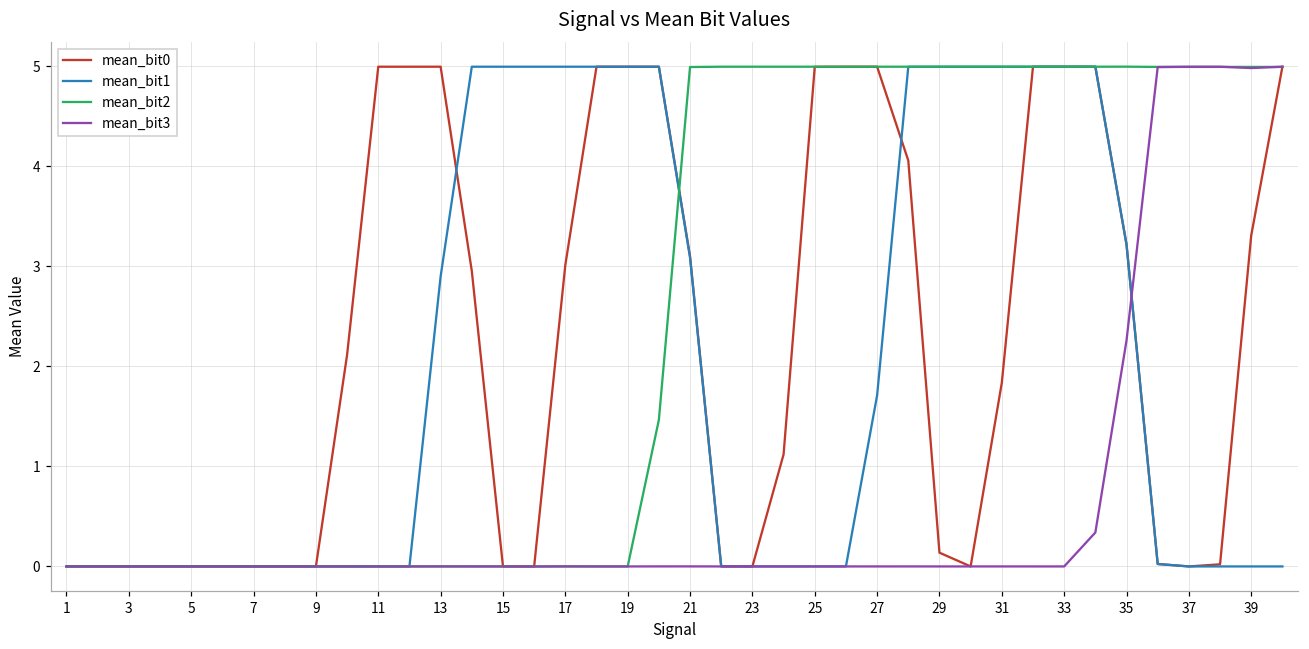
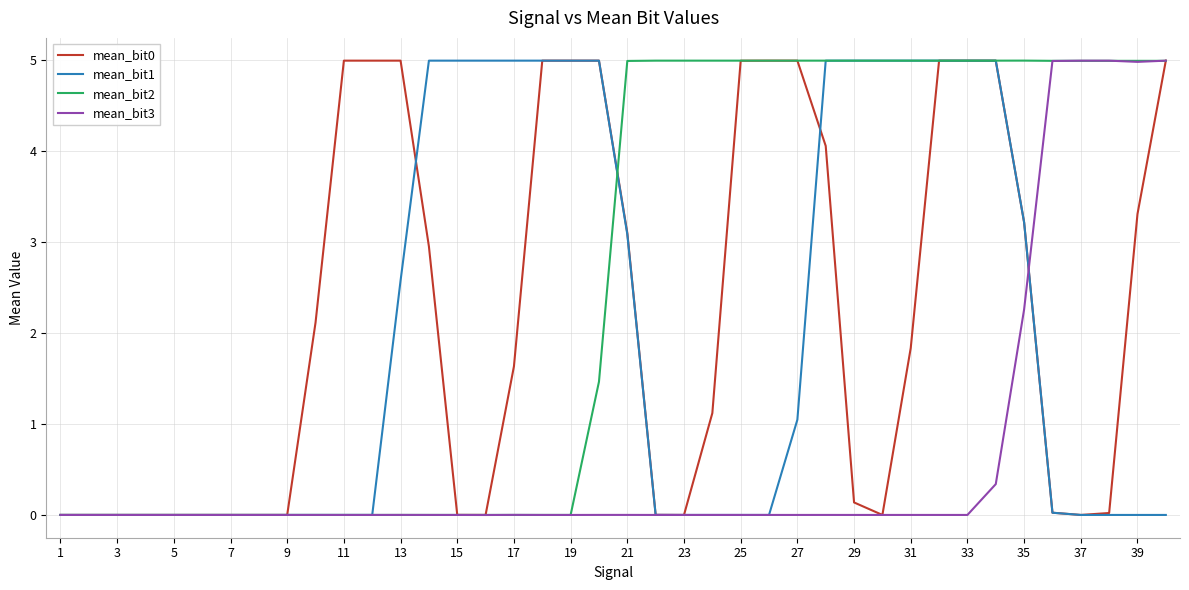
mean_bit1, 13: 2.9 -> 2.6
mean_bit0, 17: 3.0 -> 1.6
mean_bit1, 27: 1.7 -> 1.0
